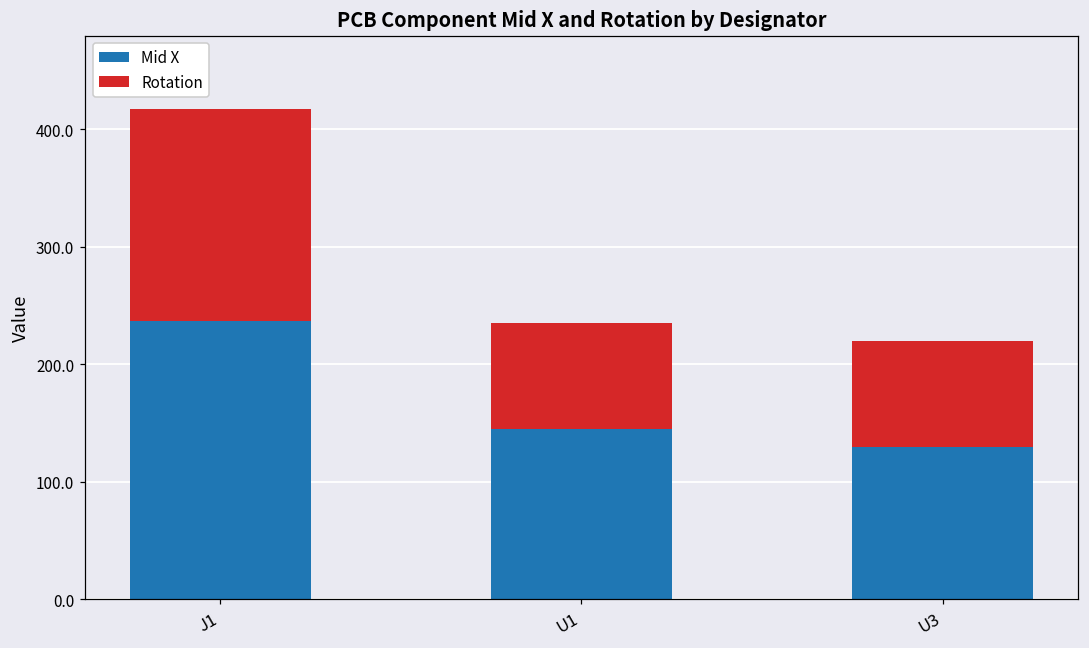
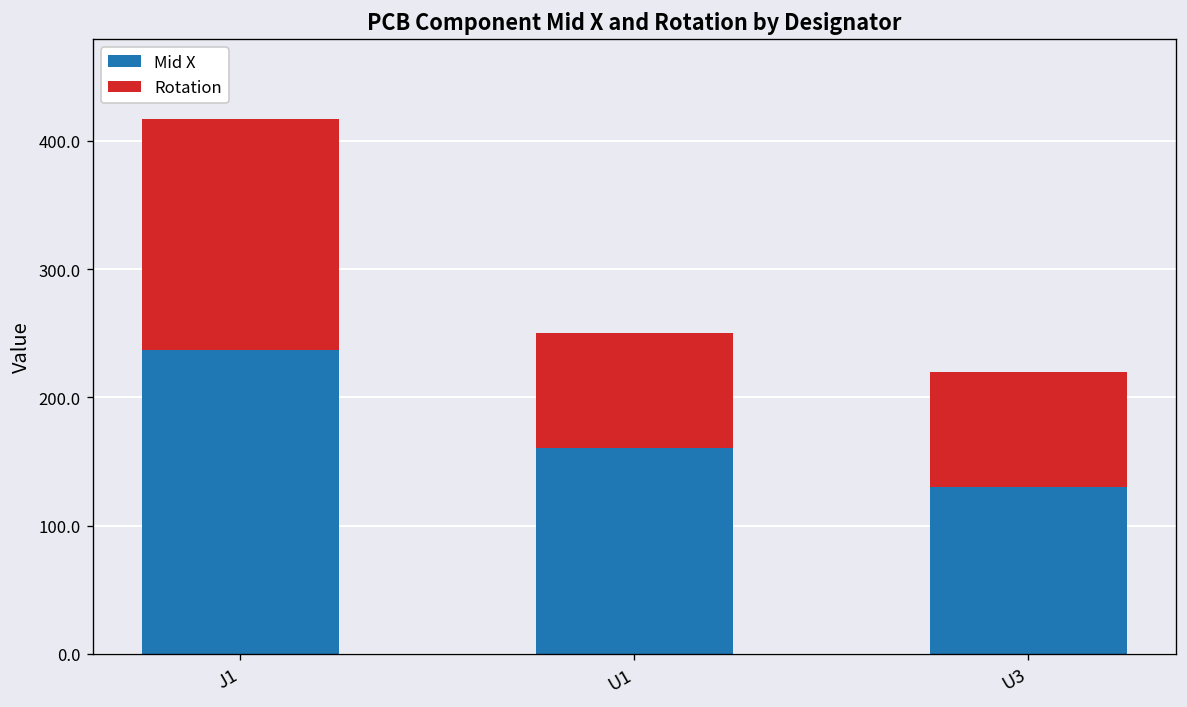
Mid X, U1: 145 -> 160
